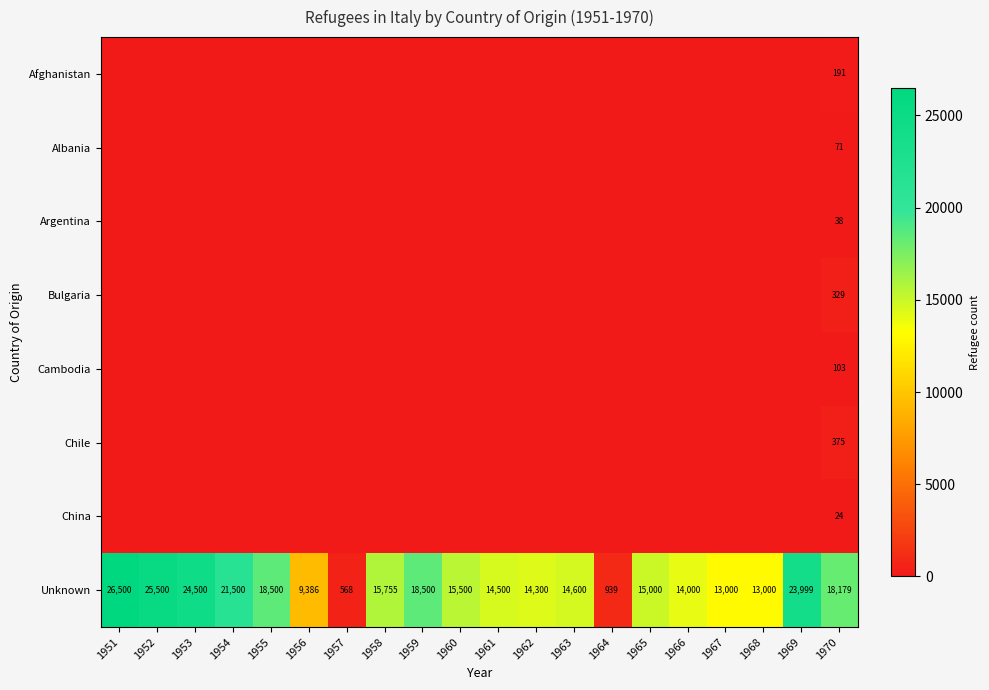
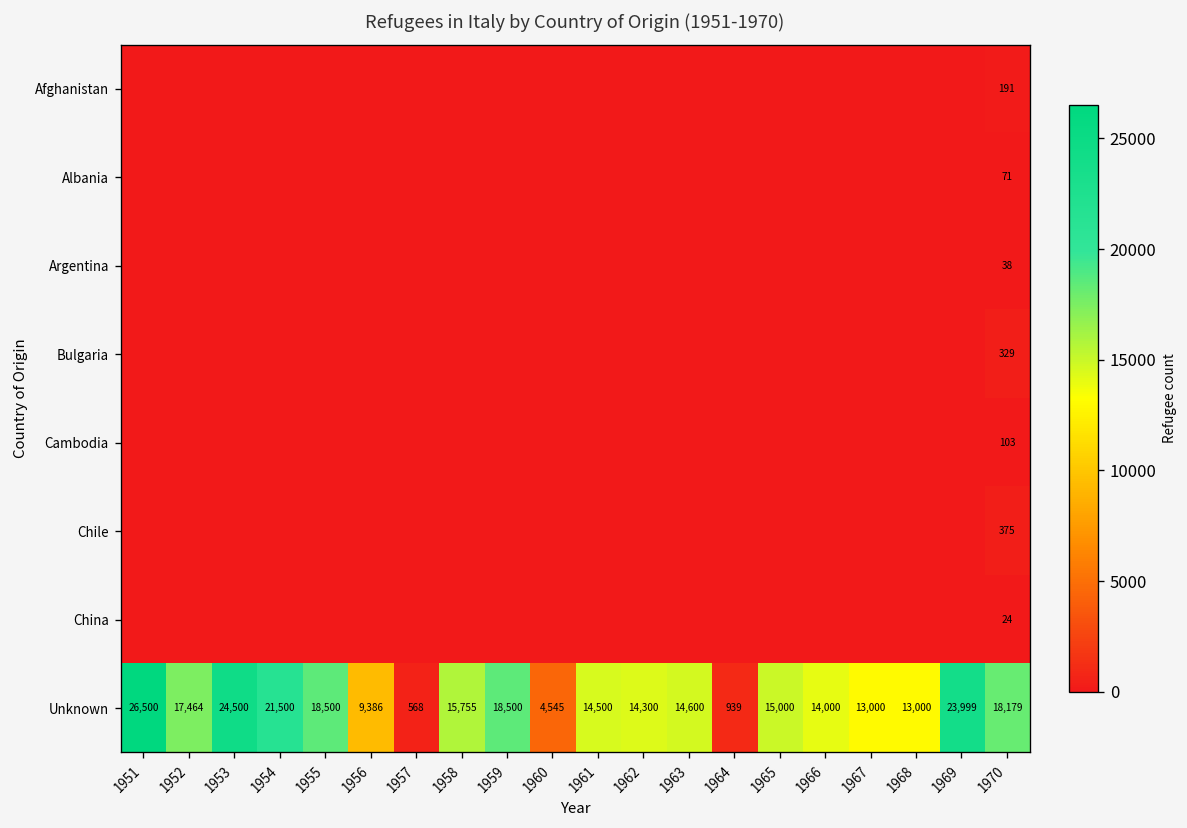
Unknown, 1952: 25,500 -> 17,464
Unknown, 1960: 15,500 -> 4,545
